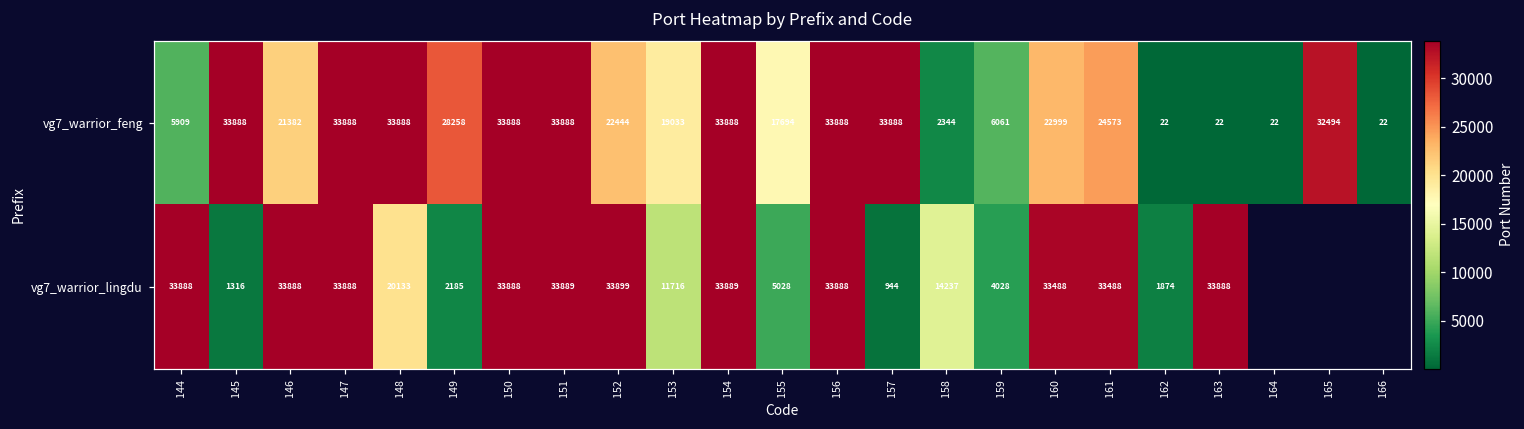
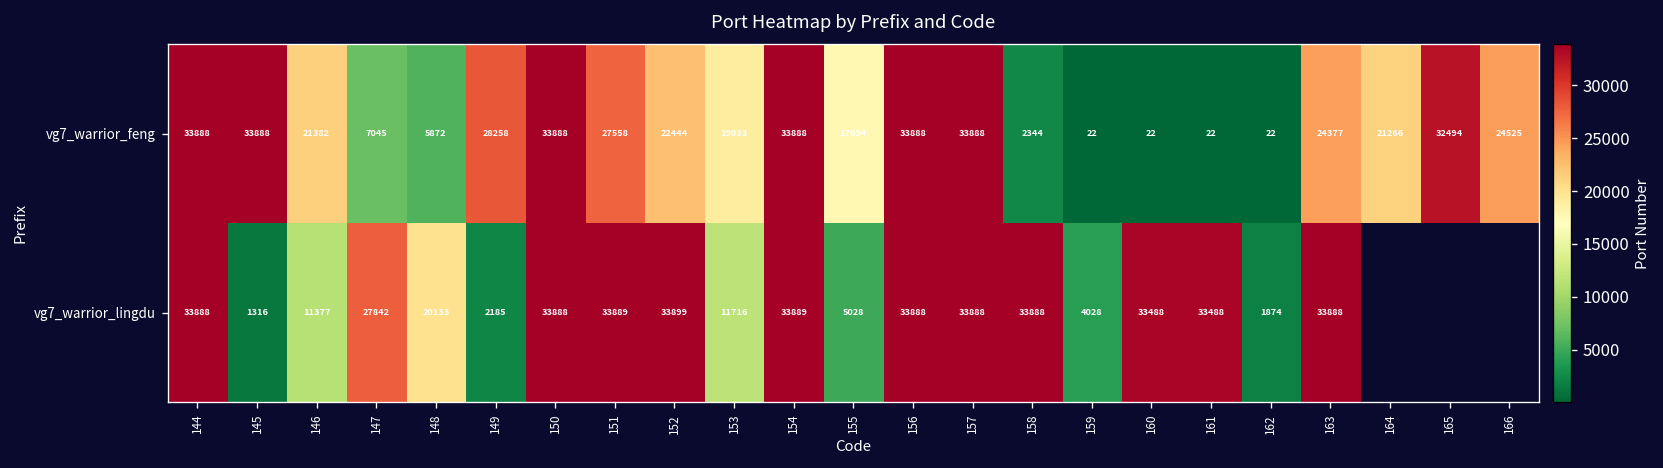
vg7_warrior_feng, 144: 5909 -> 33888
vg7_warrior_feng, 147: 33888 -> 7045
vg7_warrior_feng, 148: 33888 -> 5872
vg7_warrior_feng, 151: 33888 -> 27558
vg7_warrior_feng, 159: 6061 -> 22
vg7_warrior_feng, 160: 22999 -> 22
vg7_warrior_feng, 161: 24573 -> 22
vg7_warrior_feng, 163: 22 -> 24377
vg7_warrior_feng, 164: 22 -> 21266
vg7_warrior_feng, 166: 22 -> 24525
vg7_warrior_lingdu, 146: 33888 -> 11377
vg7_warrior_lingdu, 147: 33888 -> 27842
vg7_warrior_lingdu, 157: 944 -> 33888
vg7_warrior_lingdu, 158: 14237 -> 33888
